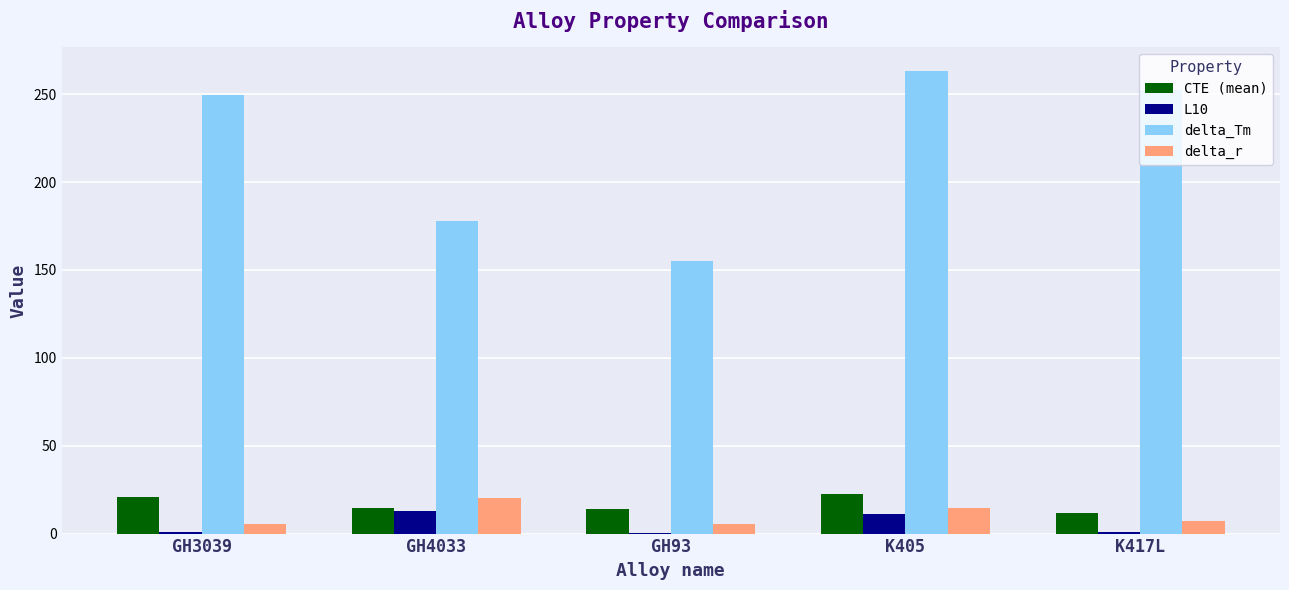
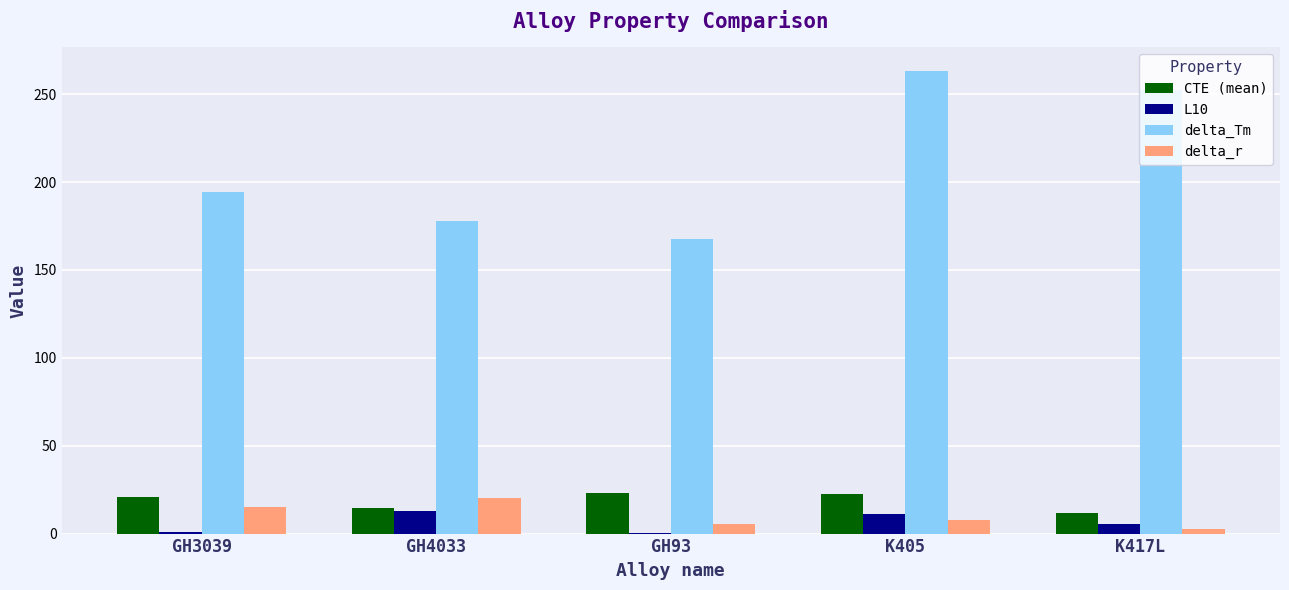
delta_Tm, GH3039: 249 -> 194
delta_r, GH3039: 5 -> 15
CTE (mean), GH93: 14 -> 23
delta_Tm, GH93: 155 -> 168
delta_r, K405: 15 -> 8
L10, K417L: 1 -> 6
delta_r, K417L: 7 -> 2
